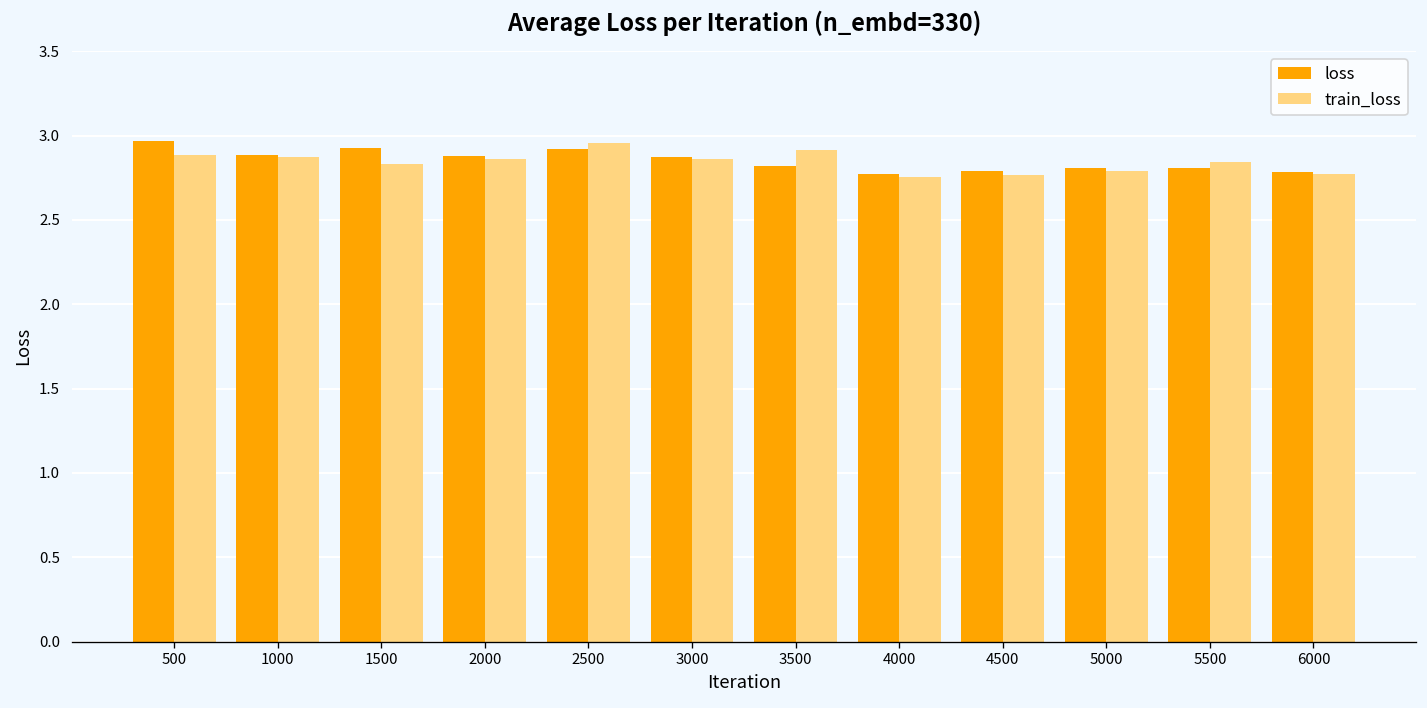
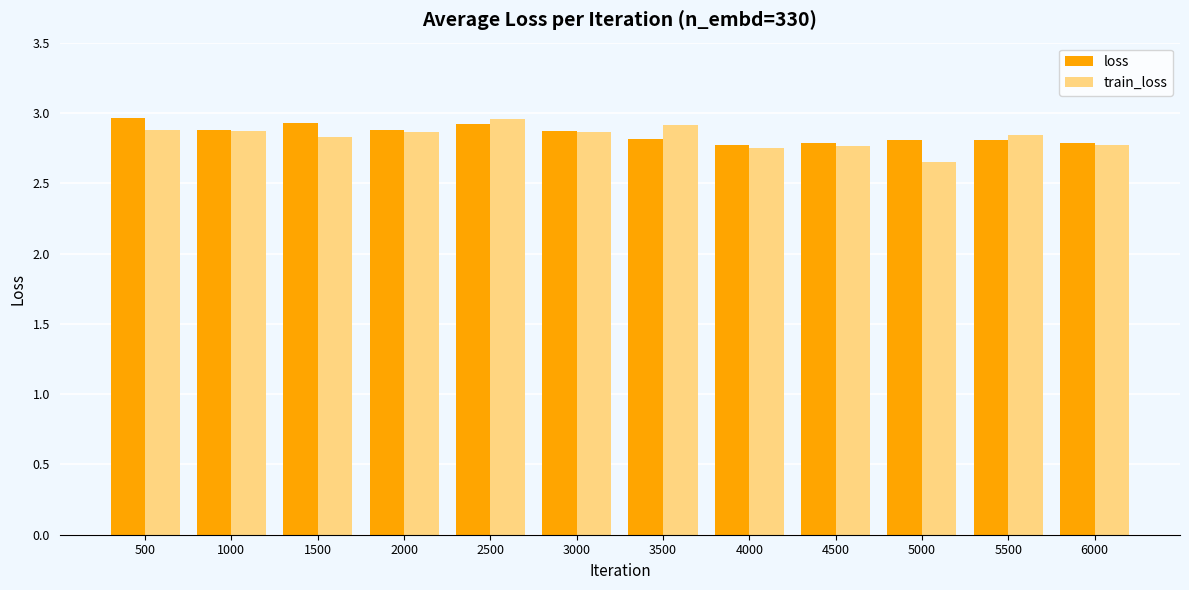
train_loss, 5000: 2.79 -> 2.65
